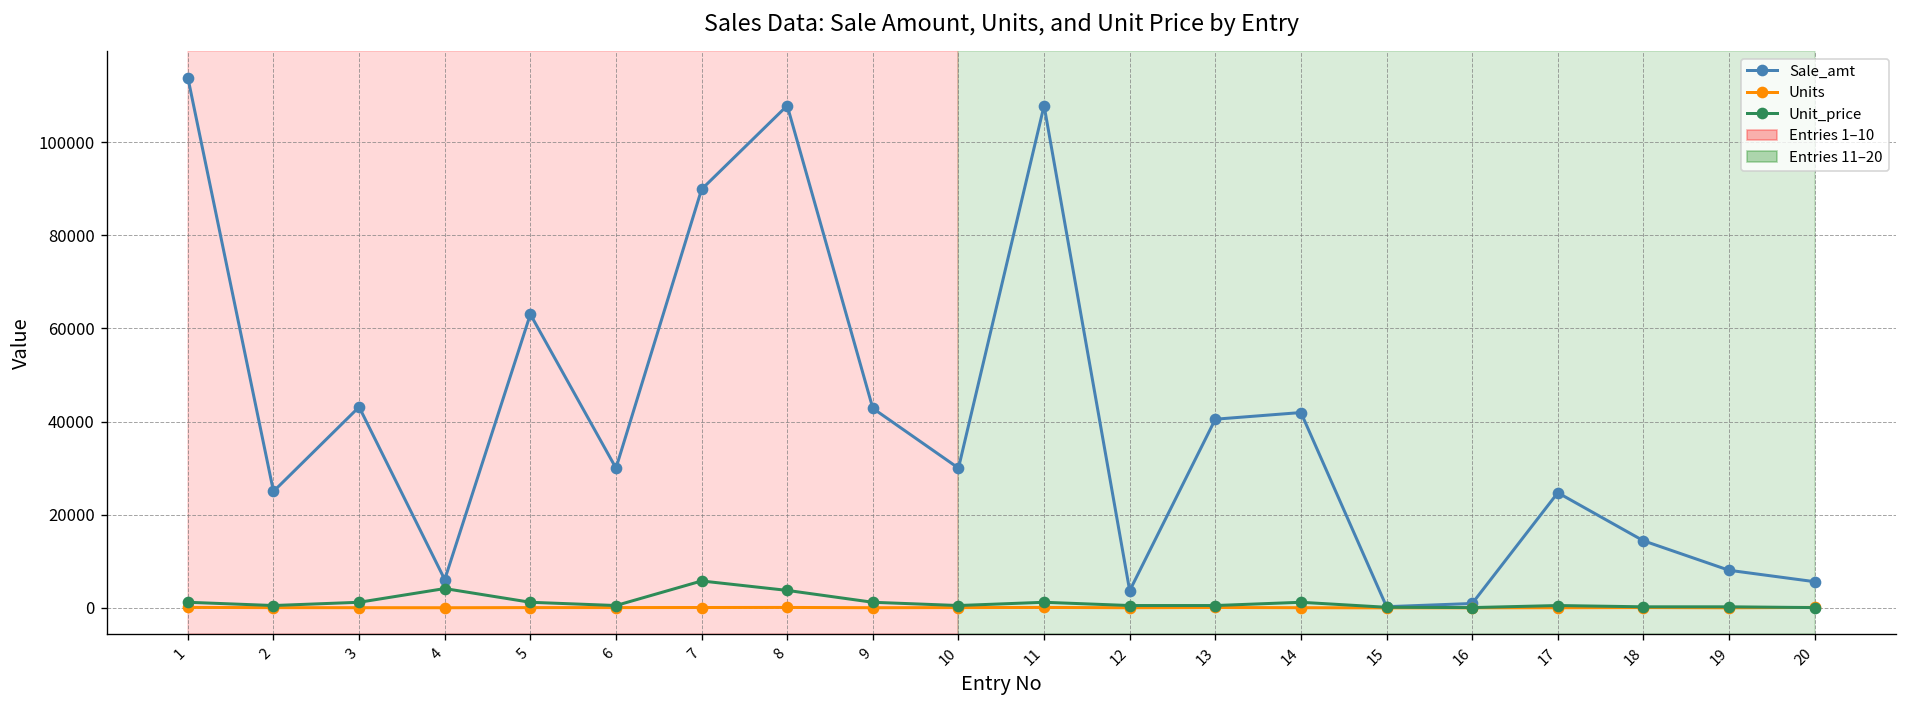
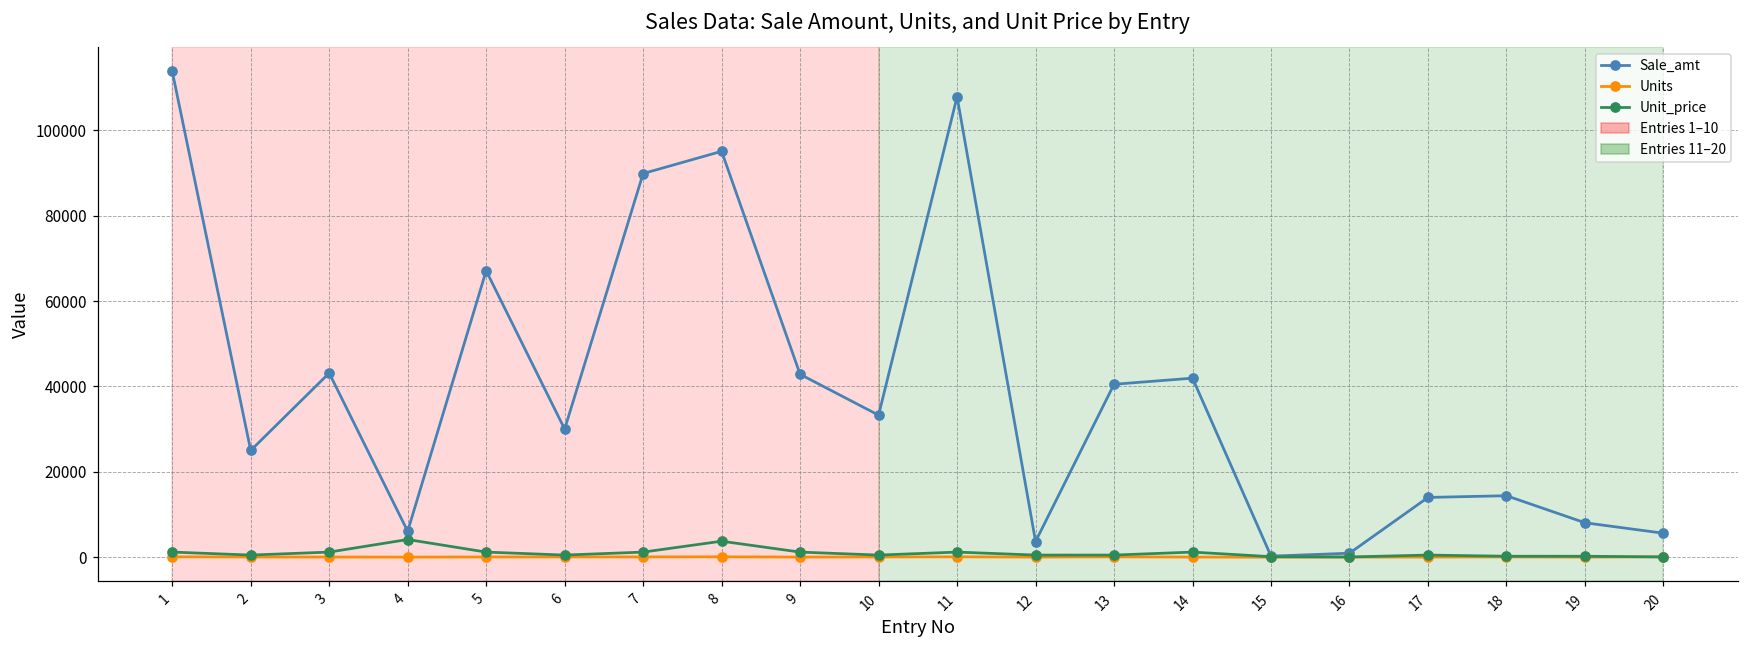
Sale_amt, 5: 63000 -> 67000
Unit_price, 7: 6000 -> 1000
Sale_amt, 8: 108000 -> 95000
Sale_amt, 10: 30000 -> 33000
Sale_amt, 17: 25000 -> 14000
